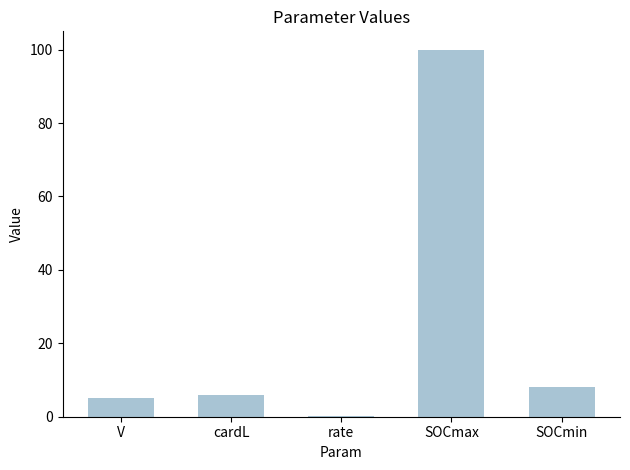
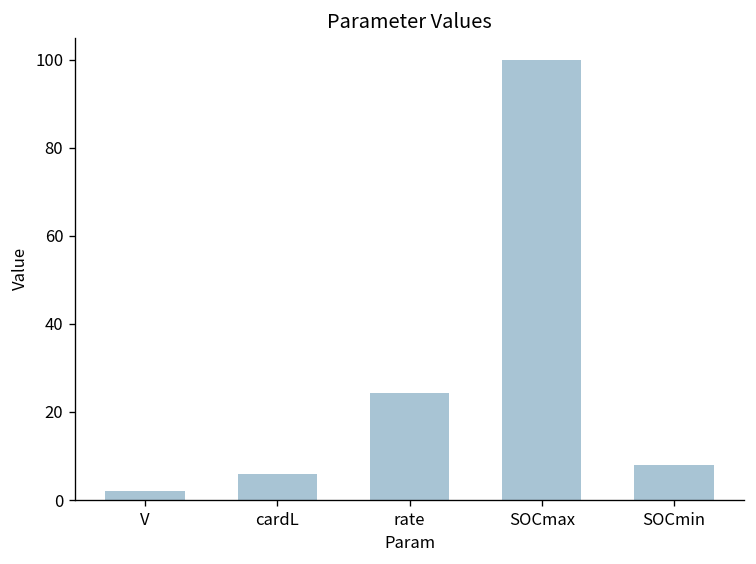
V: 5 -> 2
rate: 0 -> 24
